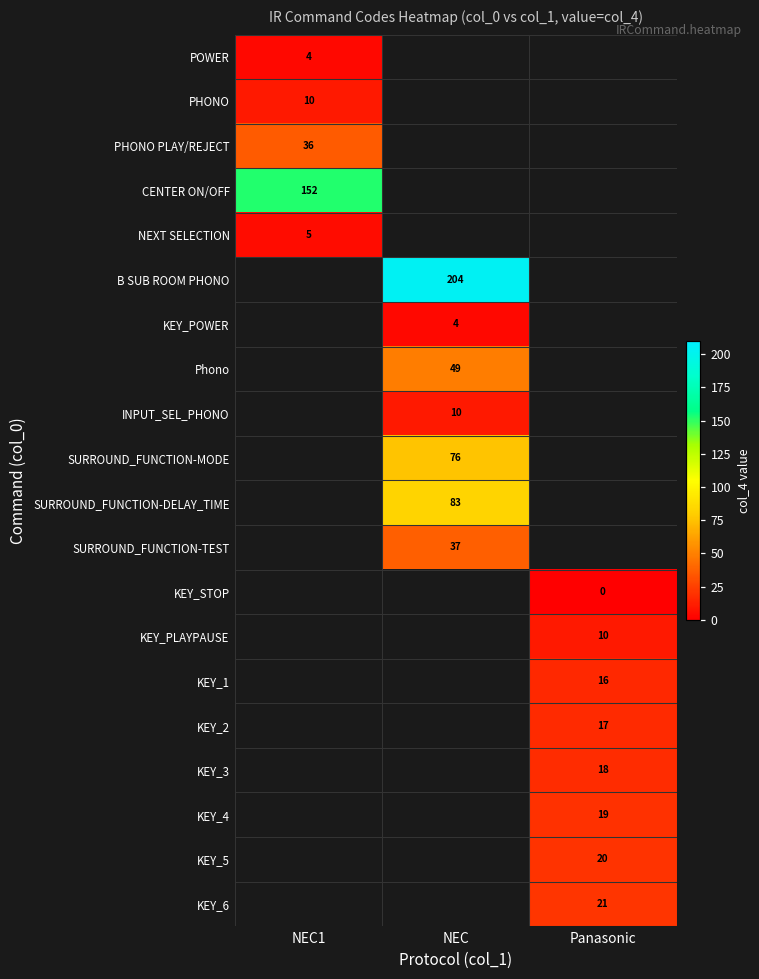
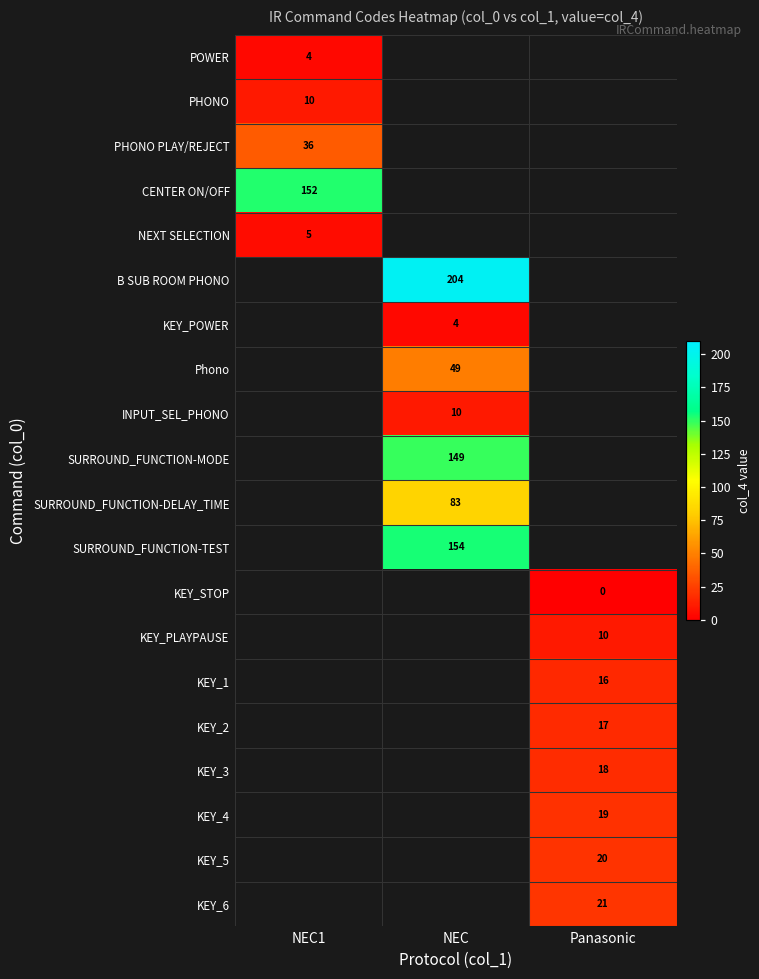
SURROUND_FUNCTION-MODE, NEC: 76 -> 149
SURROUND_FUNCTION-TEST, NEC: 37 -> 154
